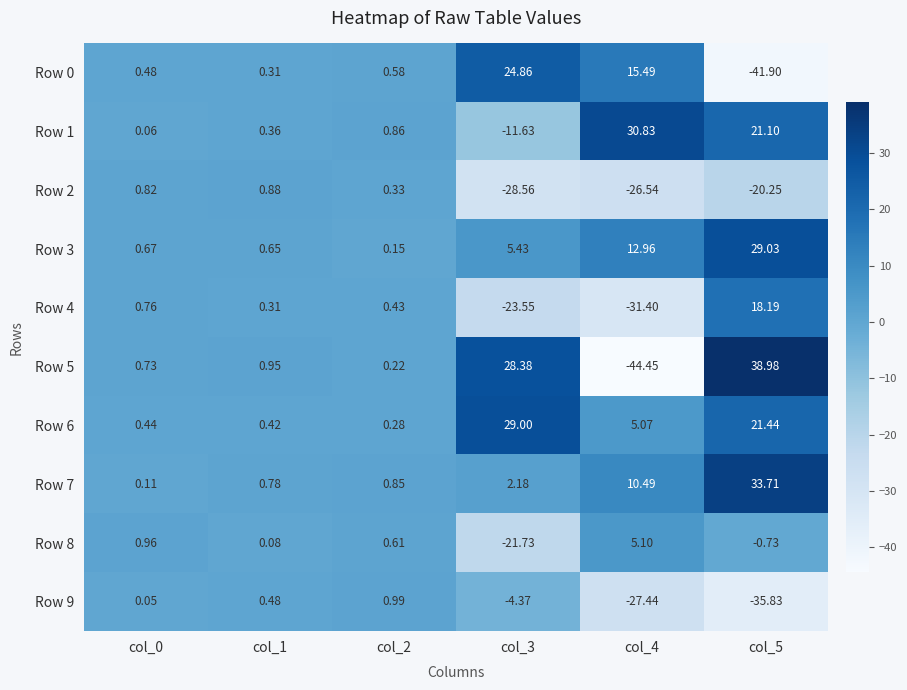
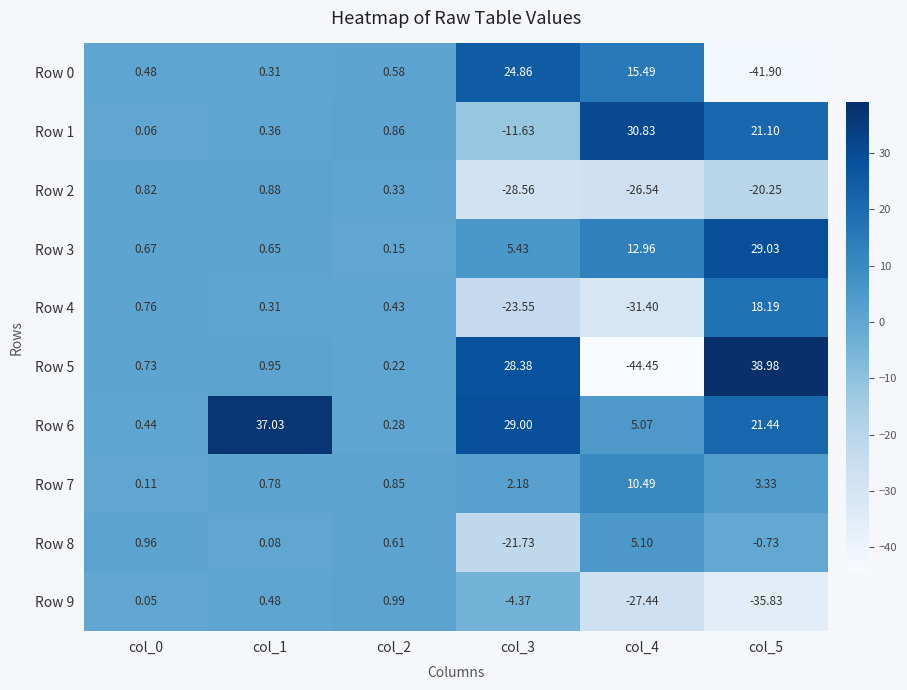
Row 6, col_1: 0.42 -> 37.03
Row 7, col_5: 33.71 -> 3.33
